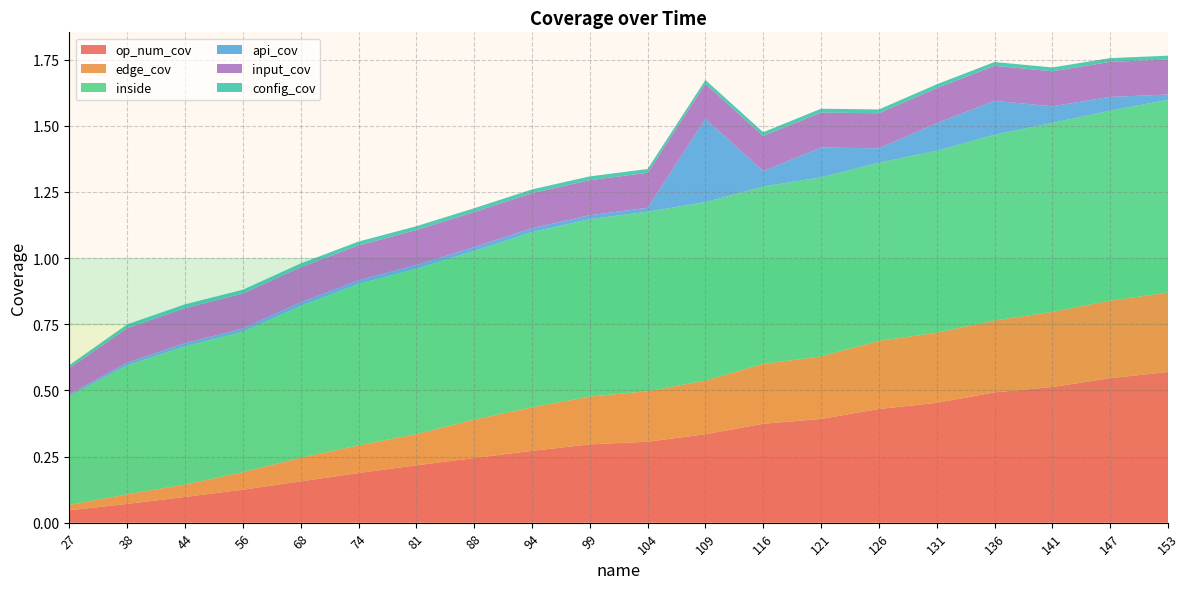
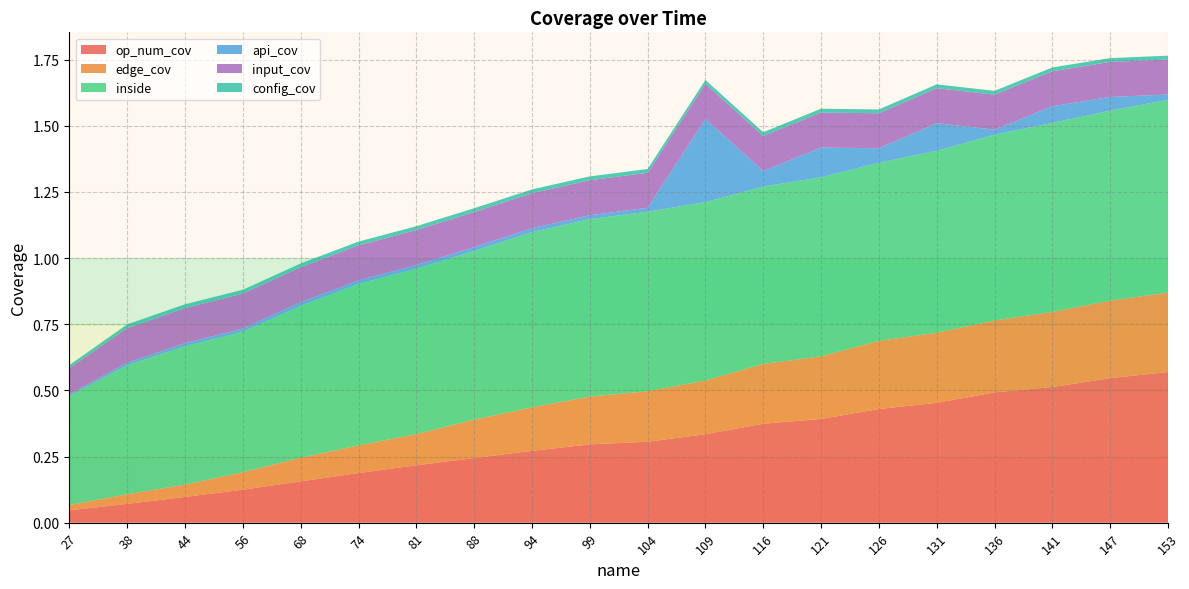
api_cov, 136: 0.13 -> 0.02
